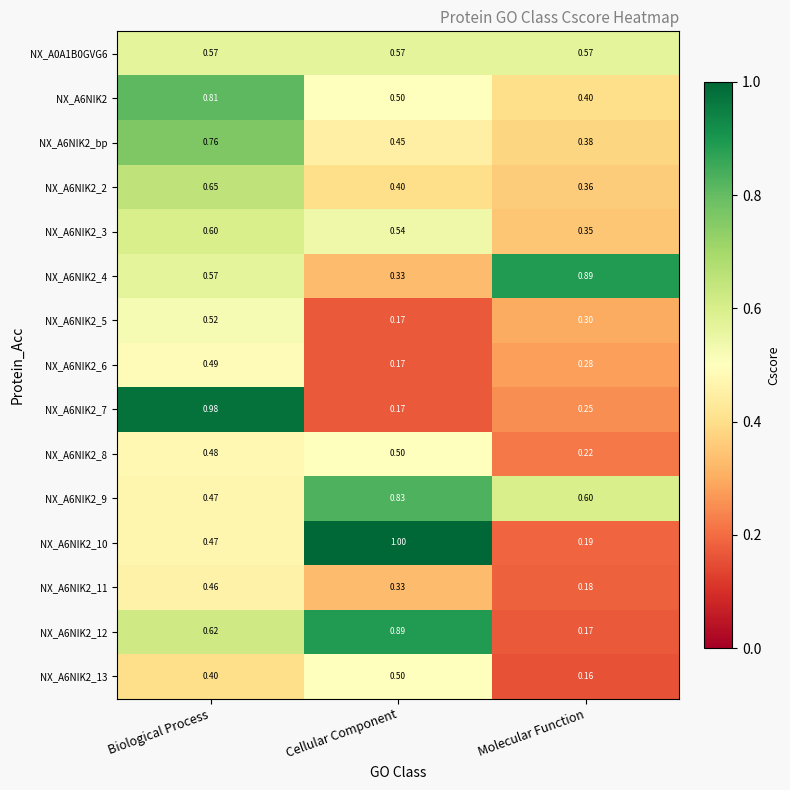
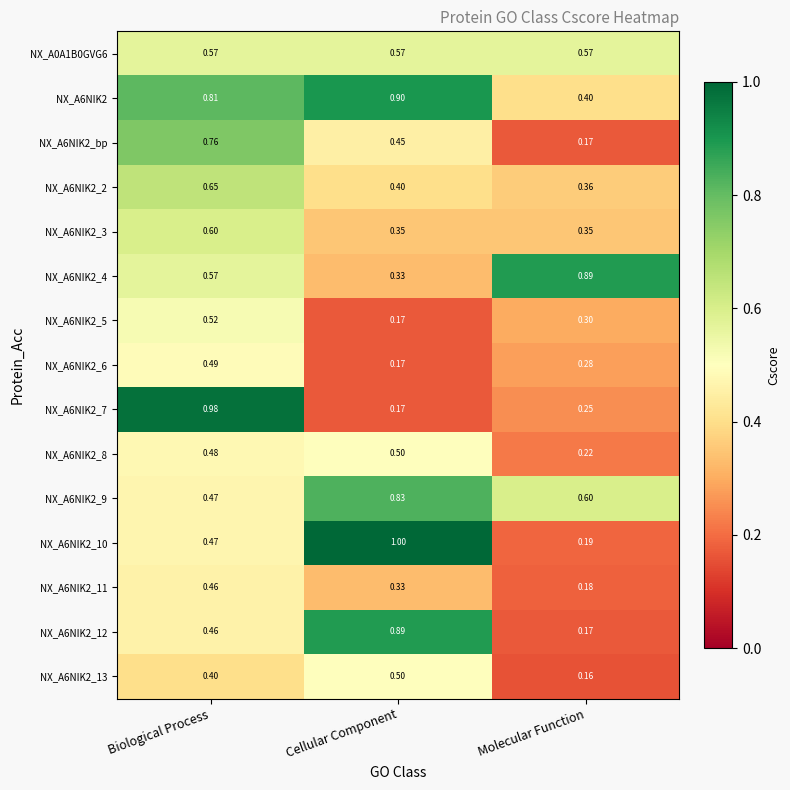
NX_A6NIK2, Cellular Component: 0.50 -> 0.90
NX_A6NIK2_bp, Molecular Function: 0.38 -> 0.17
NX_A6NIK2_3, Cellular Component: 0.54 -> 0.35
NX_A6NIK2_12, Biological Process: 0.62 -> 0.46
